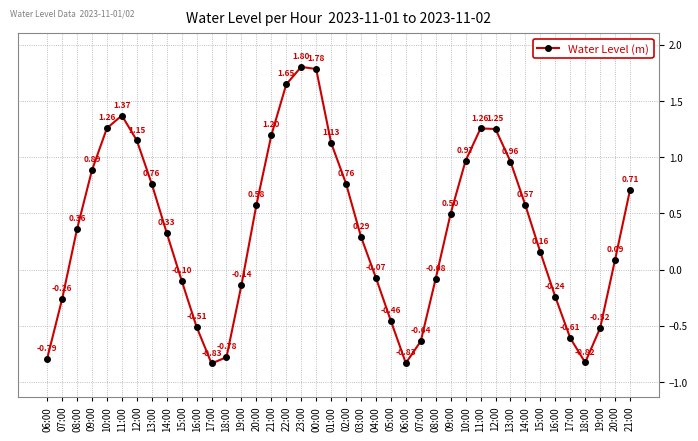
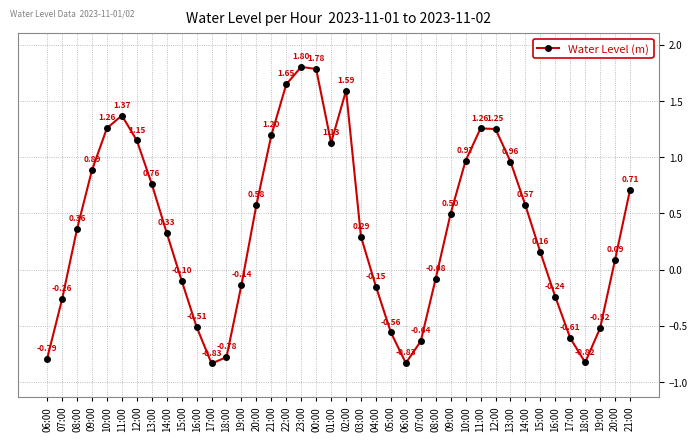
02:00: 0.76 -> 1.59
04:00: -0.07 -> -0.15
05:00: -0.46 -> -0.56
